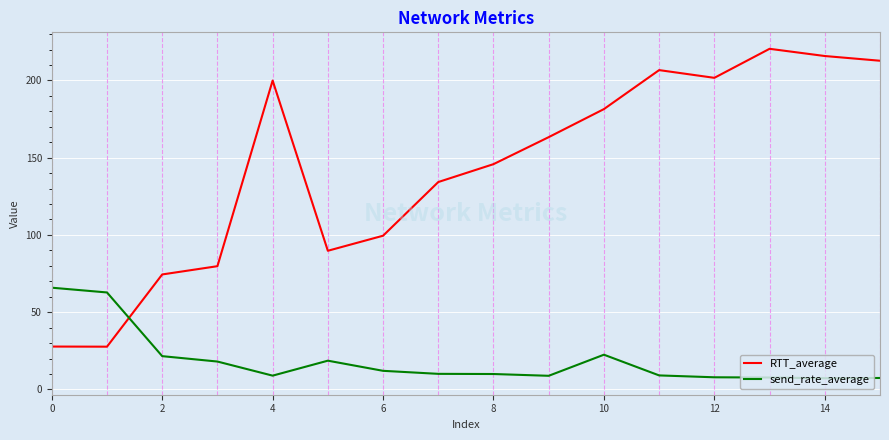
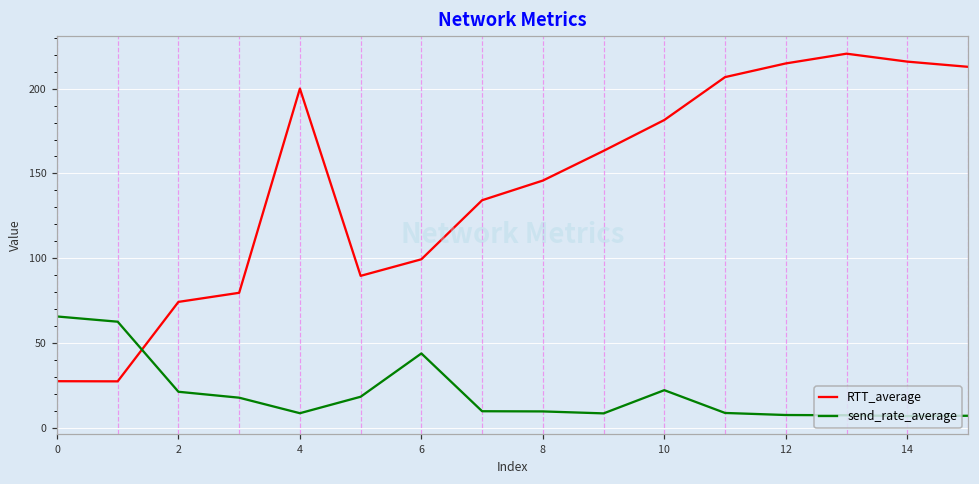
send_rate_average, 6: 12 -> 44
RTT_average, 12: 202 -> 215
